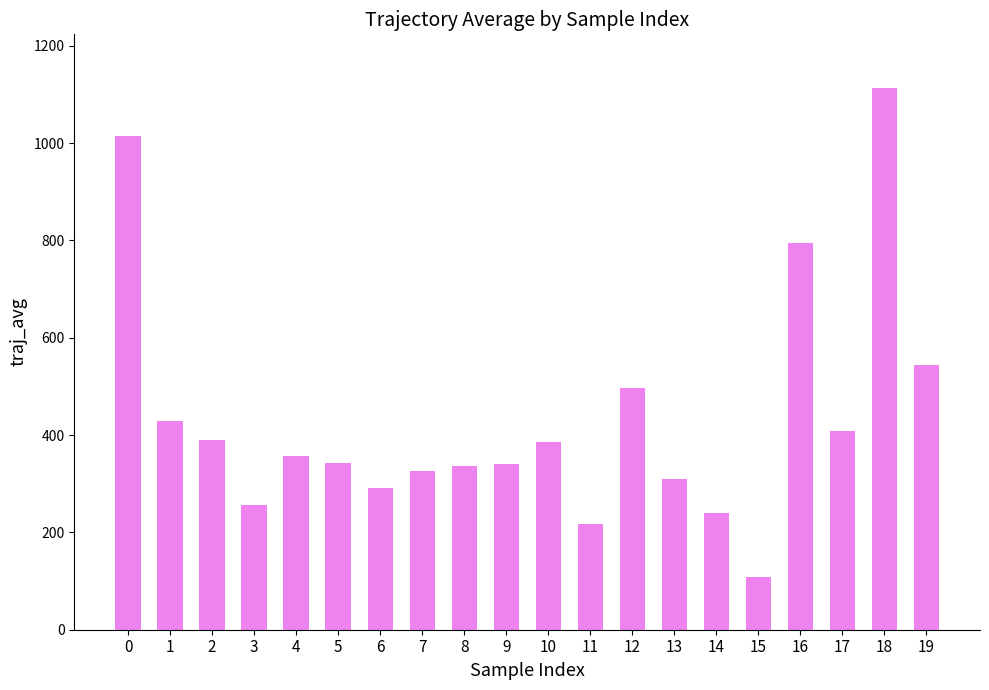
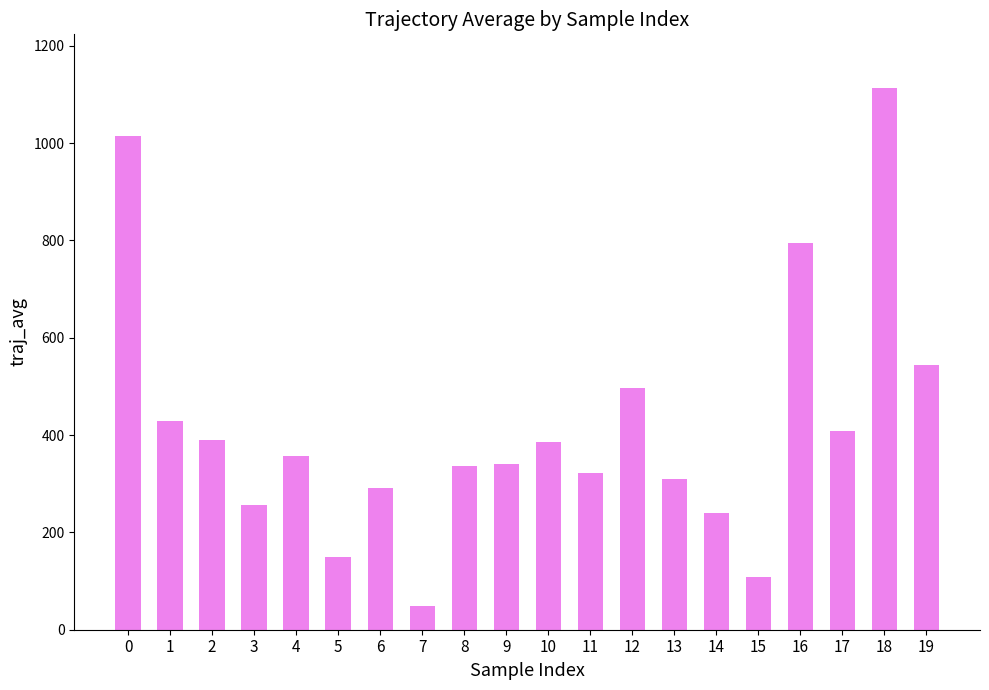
5: 340 -> 150
7: 330 -> 50
11: 220 -> 320
